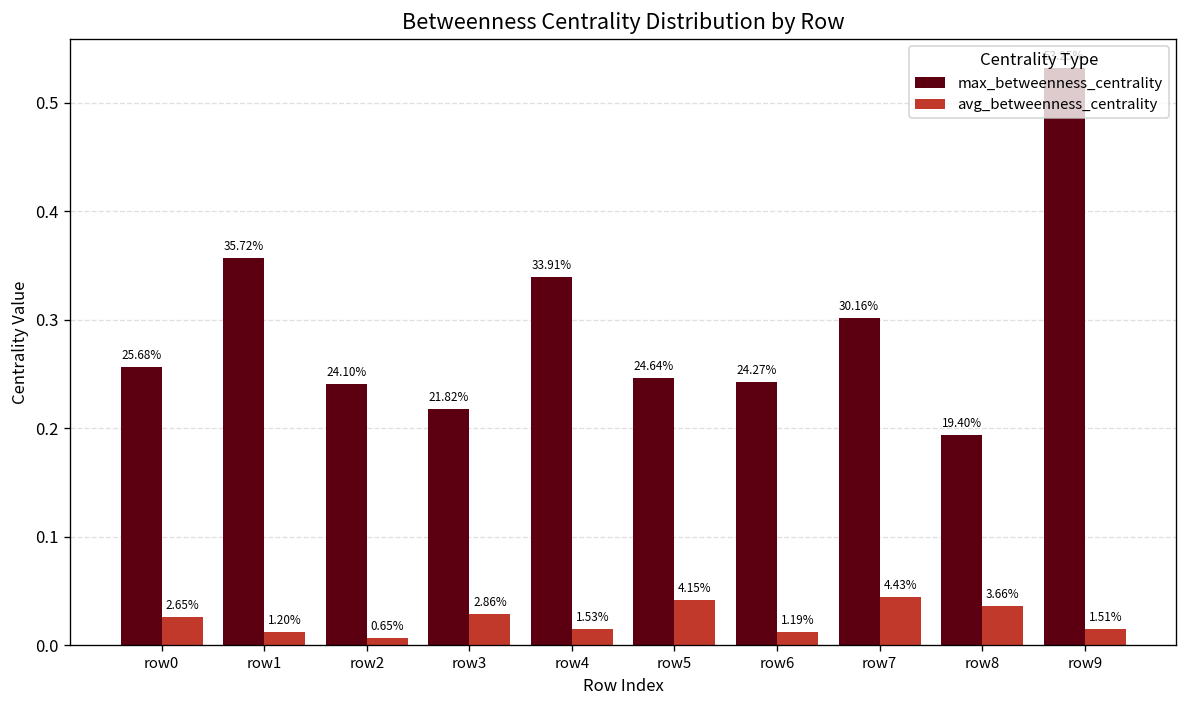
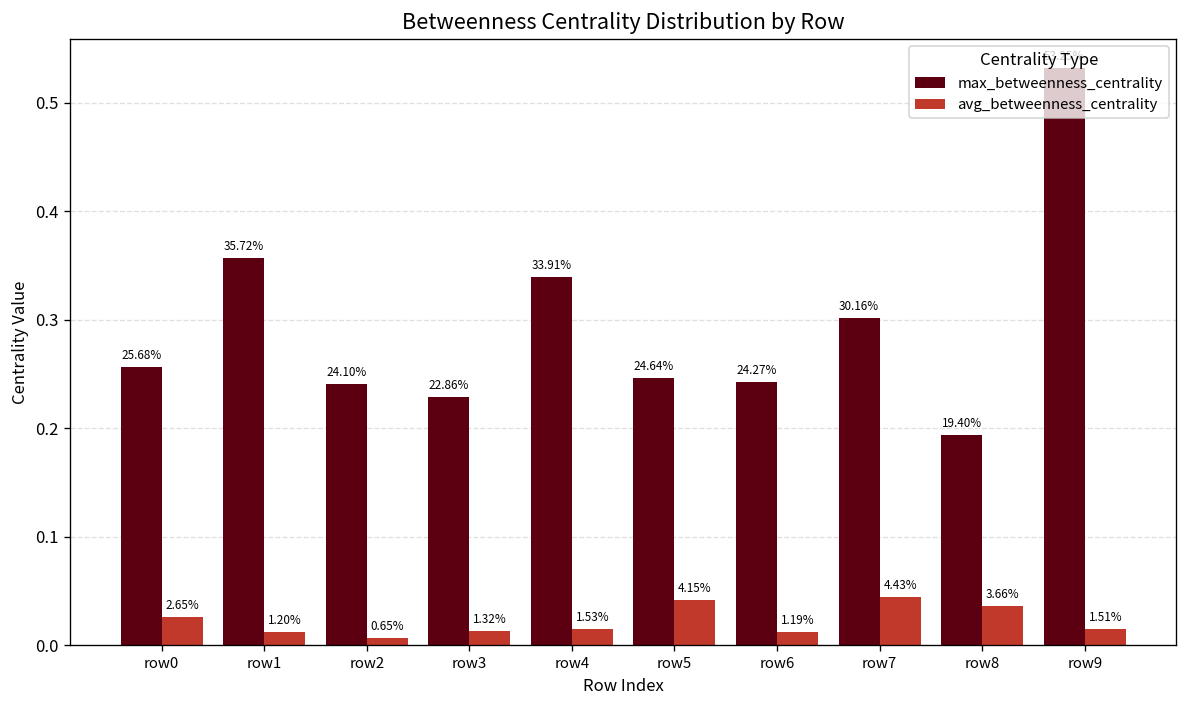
max_betweenness_centrality, row3: 21.82% -> 22.86%
avg_betweenness_centrality, row3: 2.86% -> 1.32%
